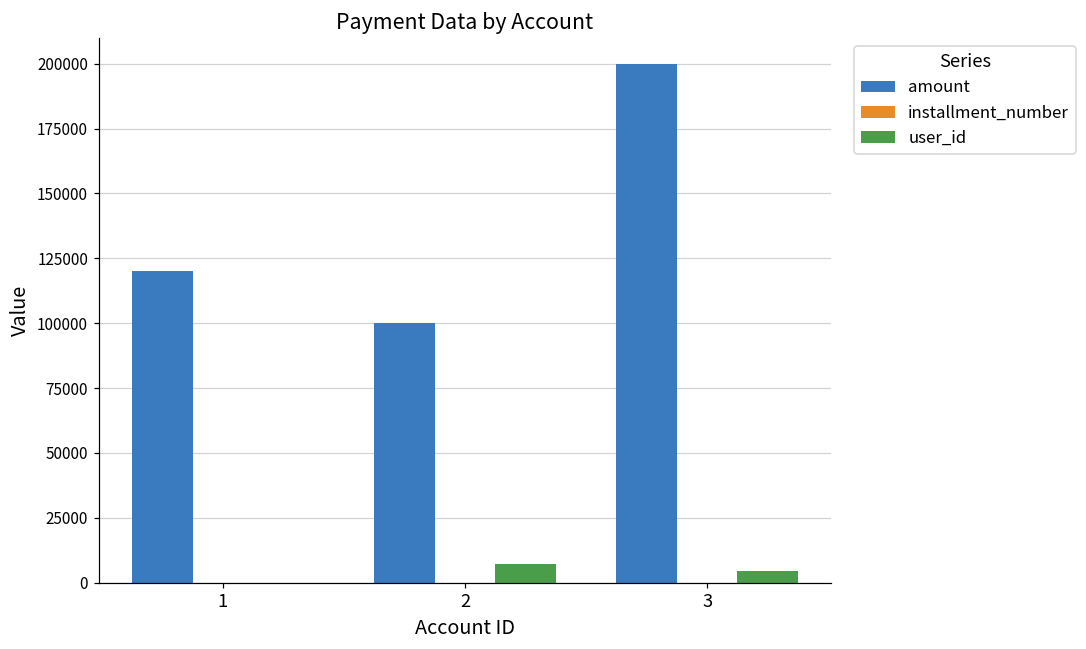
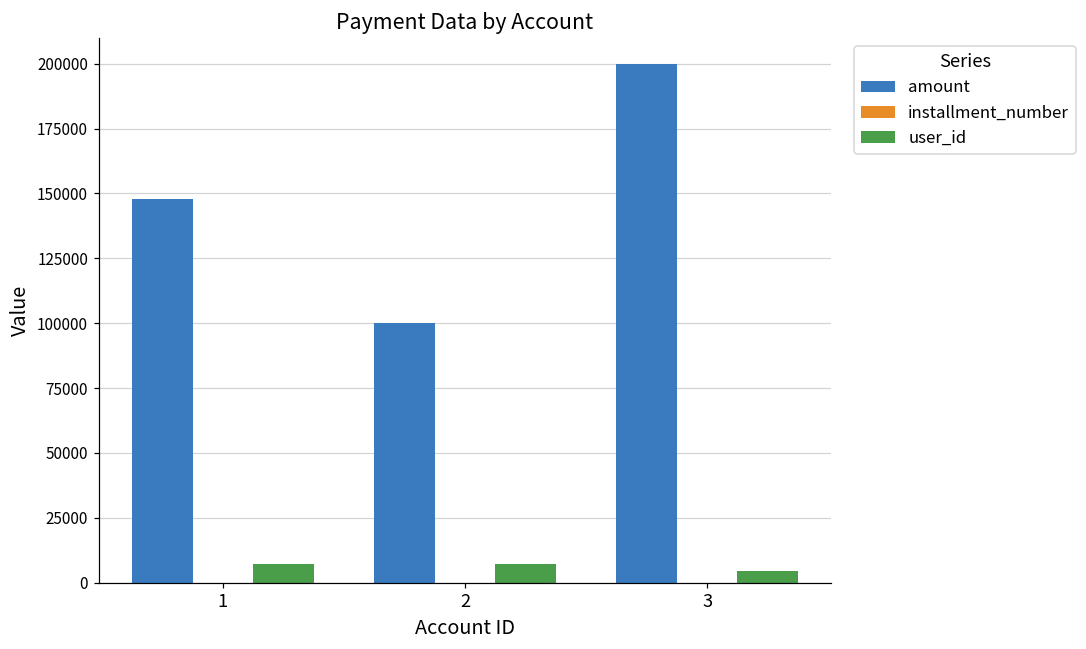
amount, 1: 120000 -> 148000
user_id, 1: 0 -> 7000
